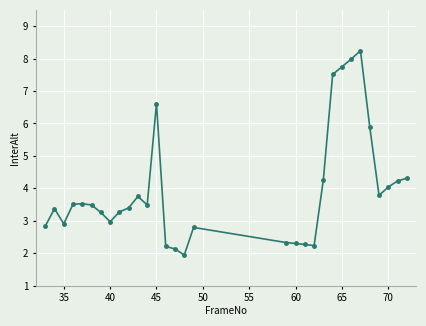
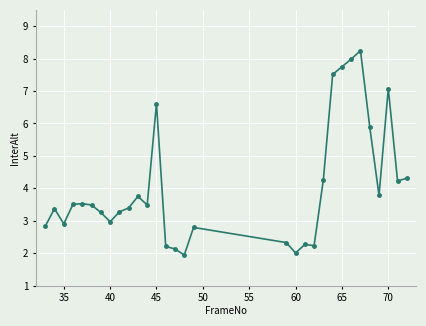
60: 2.3 -> 2.0
70: 4.0 -> 7.1
